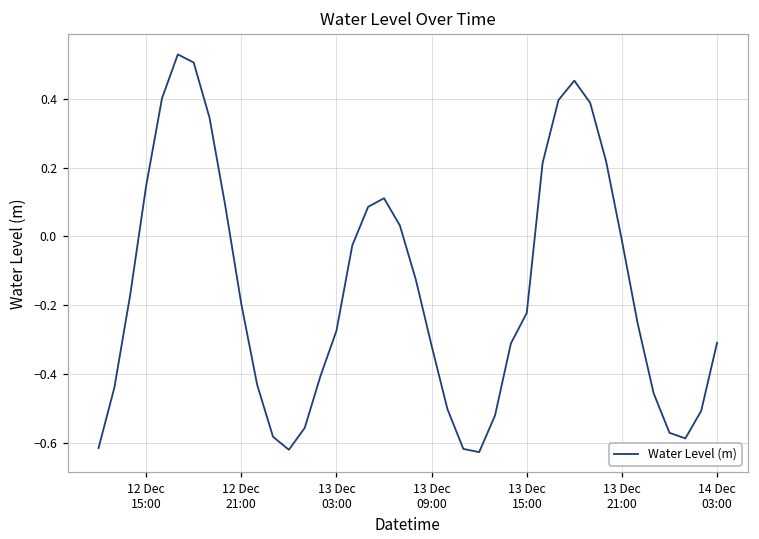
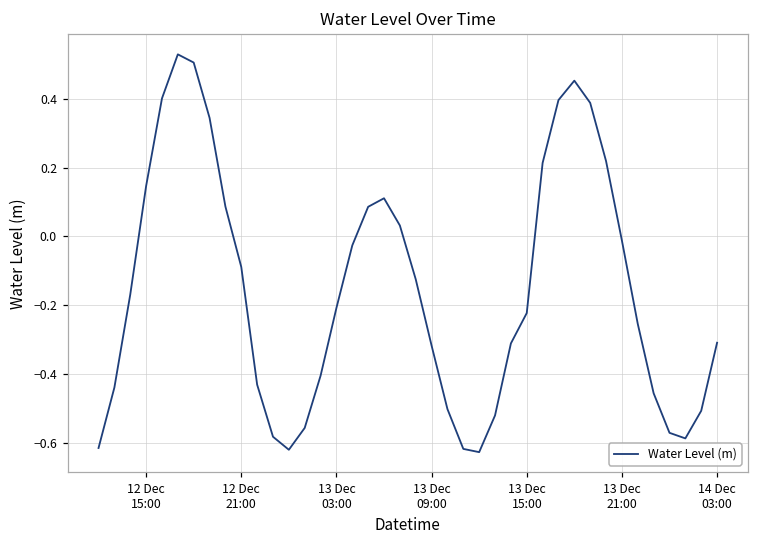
12 Dec 21:00: -0.20 -> -0.09
13 Dec 03:00: -0.27 -> -0.21
